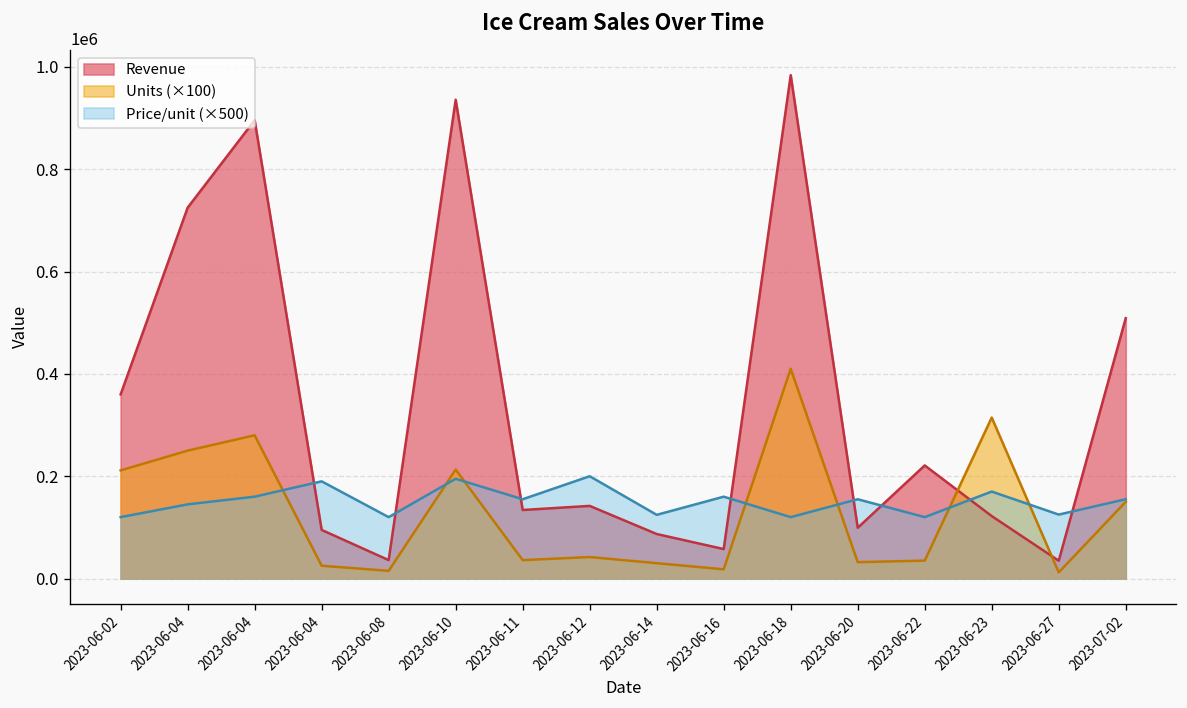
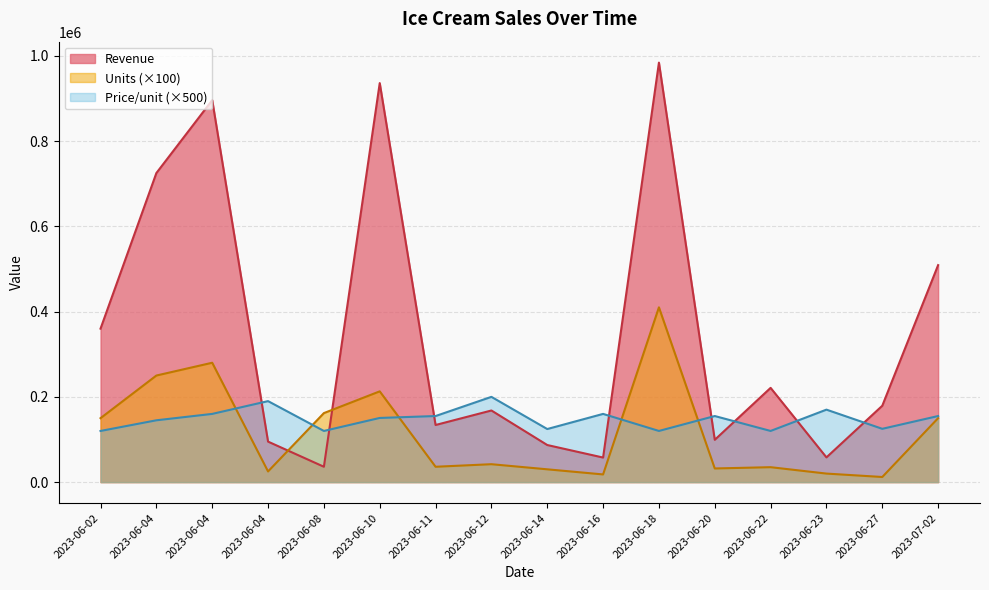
Units (×100), 2023-06-02: 210000 -> 150000
Units (×100), 2023-06-08: 20000 -> 160000
Price/unit (×500), 2023-06-10: 200000 -> 150000
Revenue, 2023-06-12: 140000 -> 170000
Revenue, 2023-06-23: 120000 -> 60000
Units (×100), 2023-06-23: 310000 -> 20000
Revenue, 2023-06-27: 30000 -> 180000
